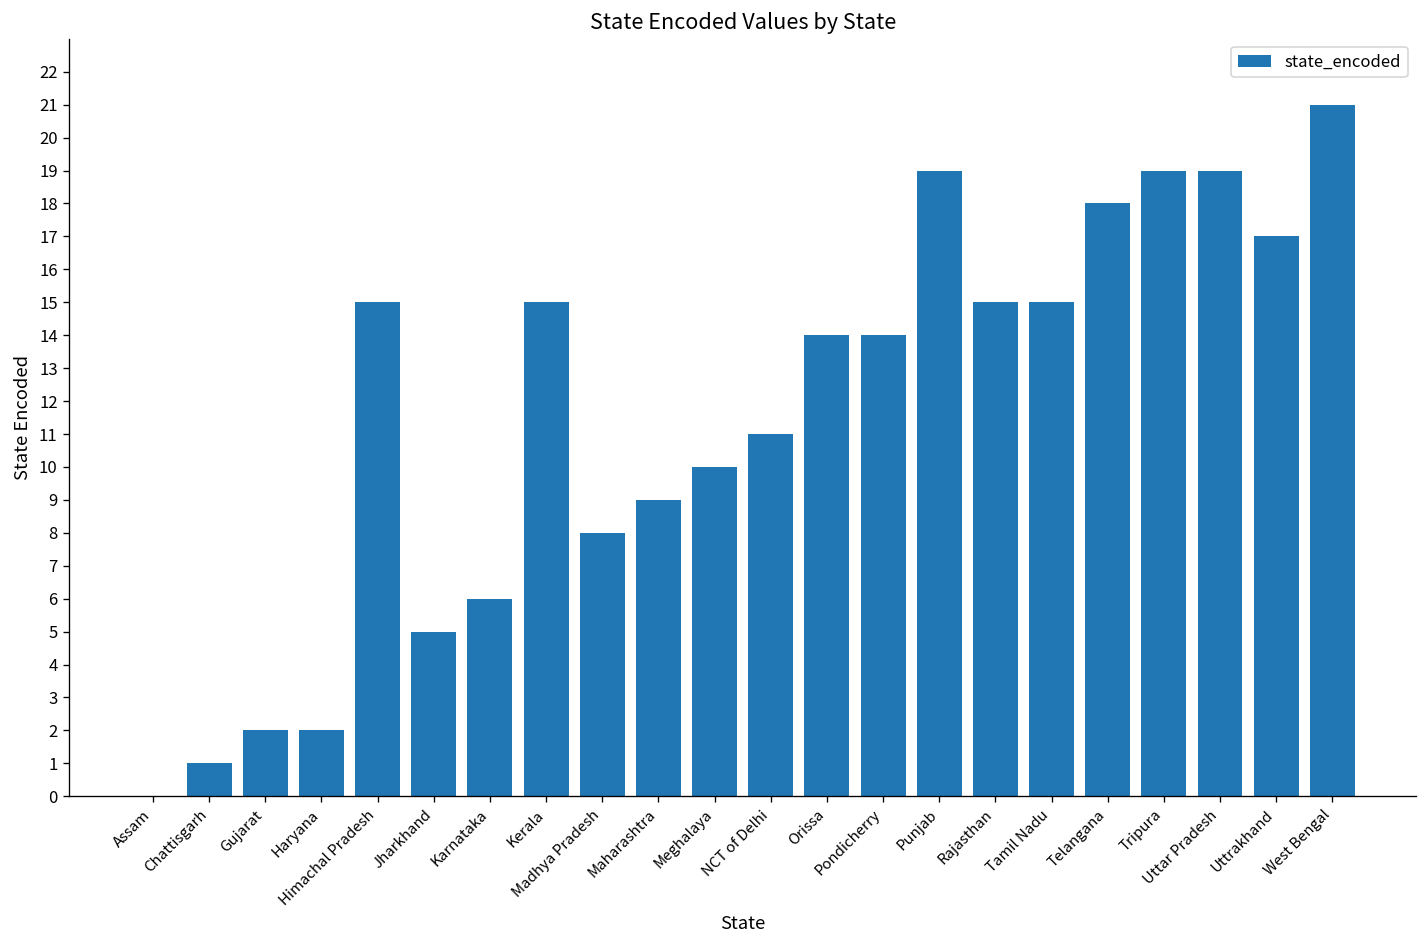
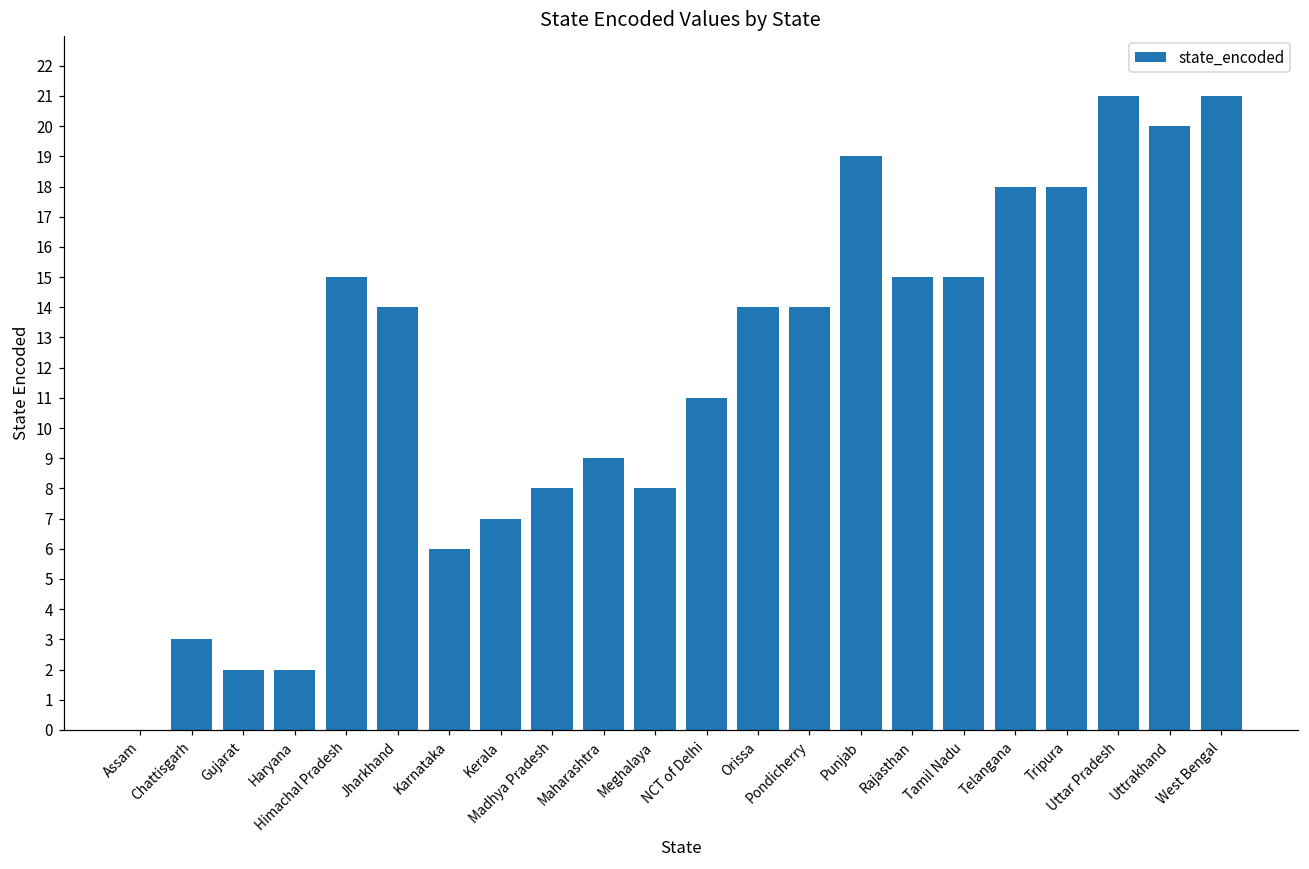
Chattisgarh: 1 -> 3
Jharkhand: 5 -> 14
Kerala: 15 -> 7
Meghalaya: 10 -> 8
Tripura: 19 -> 18
Uttar Pradesh: 19 -> 21
Uttrakhand: 17 -> 20
